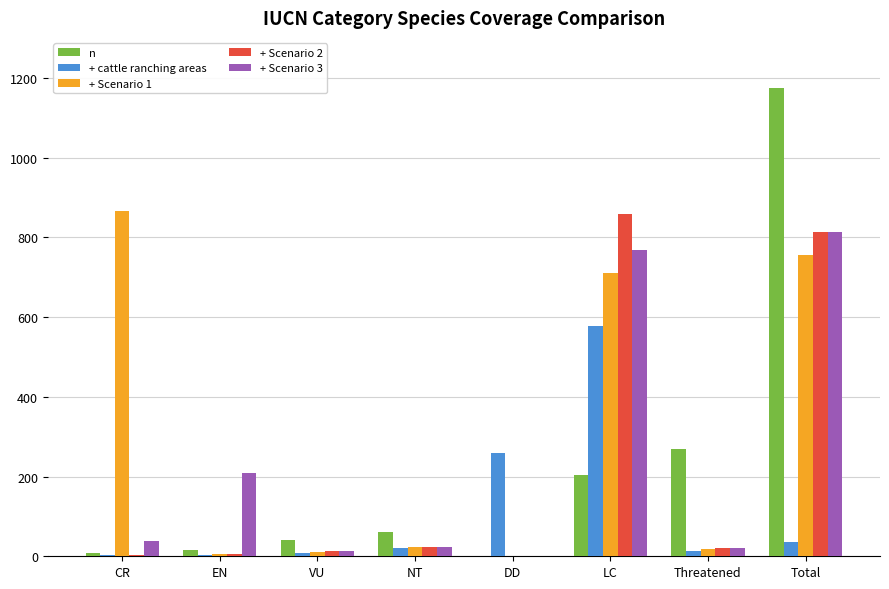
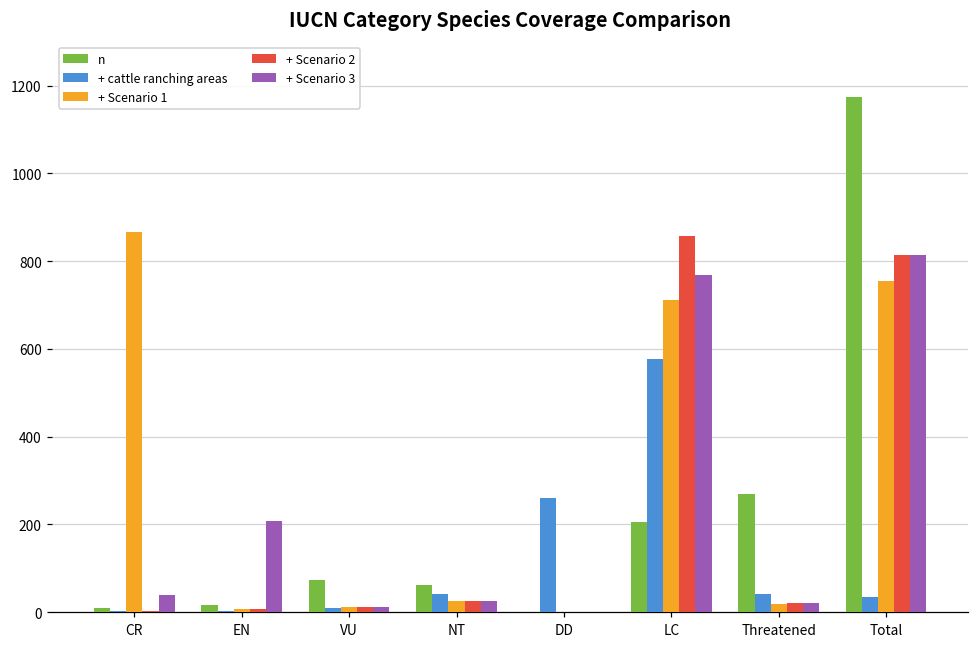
n, VU: 40 -> 70
+ cattle ranching areas, NT: 20 -> 40
+ cattle ranching areas, Threatened: 10 -> 40
